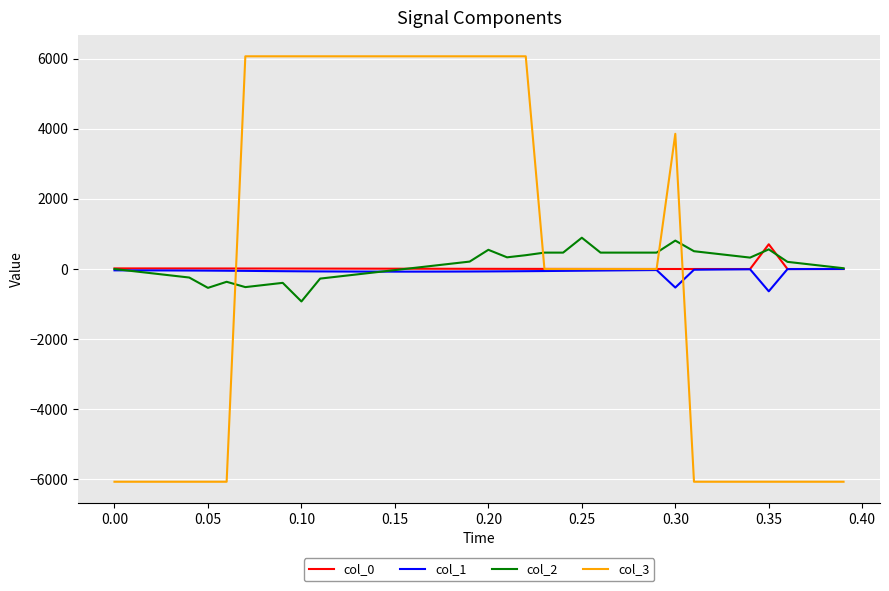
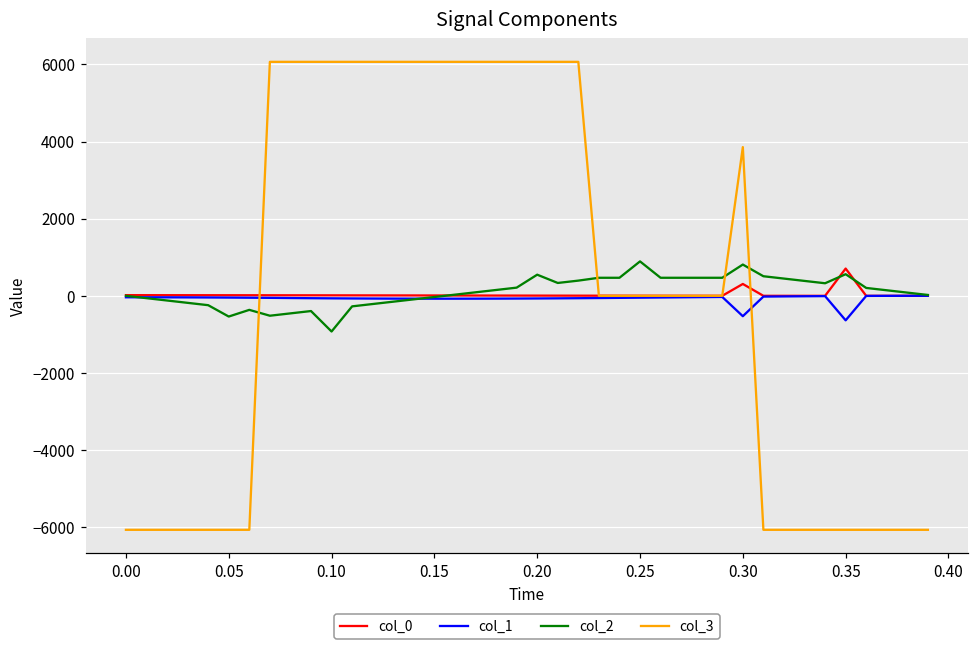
col_0, 0.30: 0 -> 300
